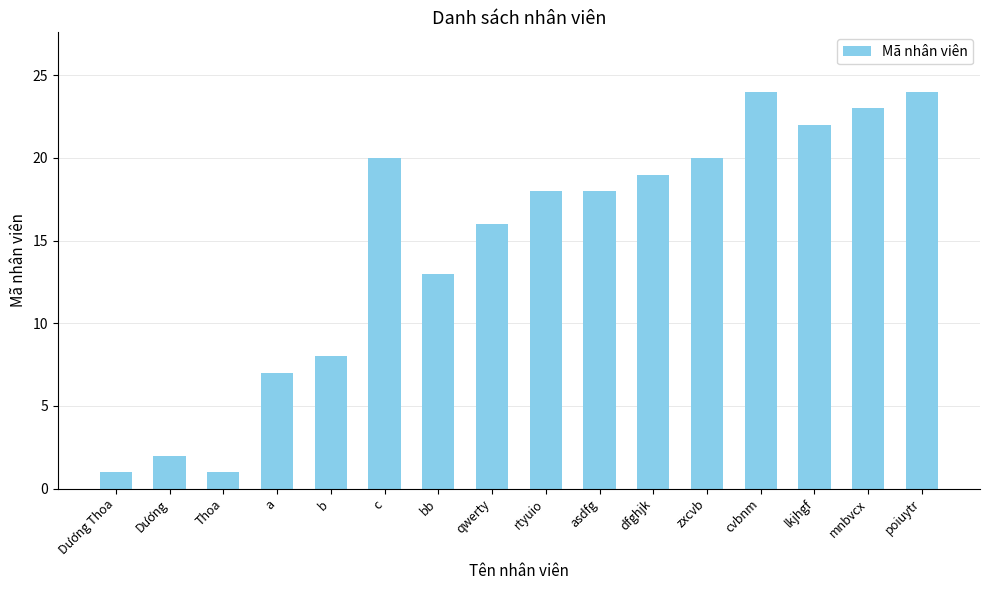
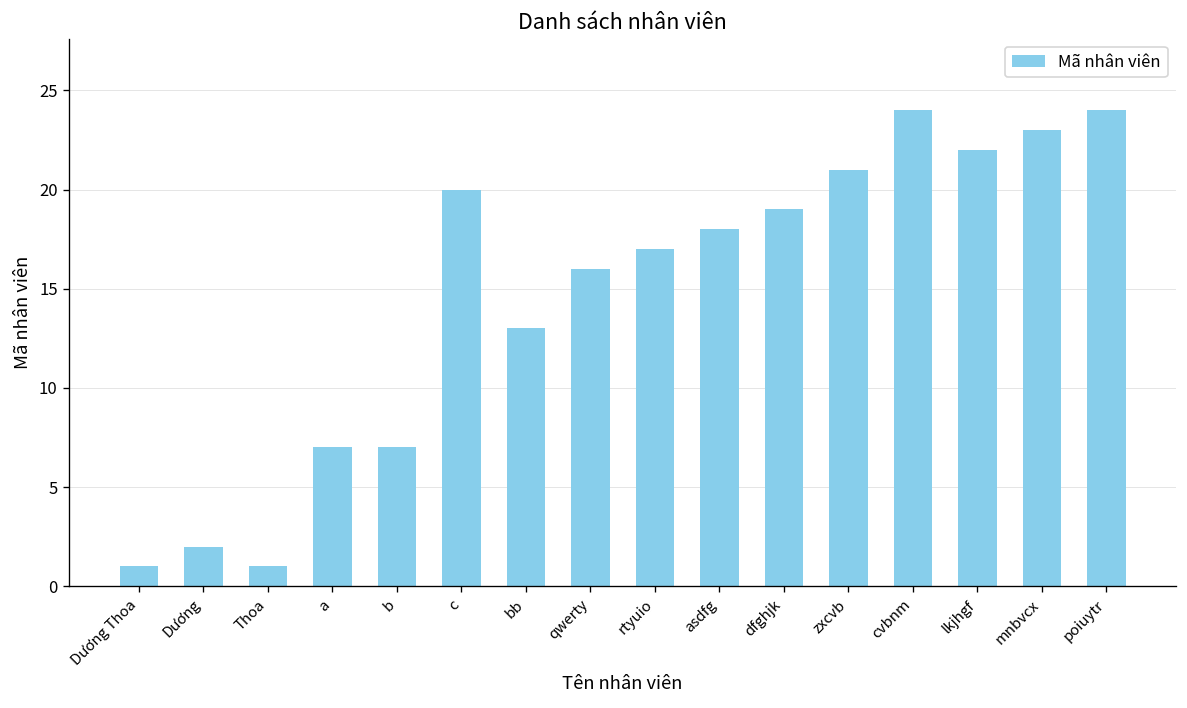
b: 8 -> 7
rtyuio: 18 -> 17
zxcvb: 20 -> 21
